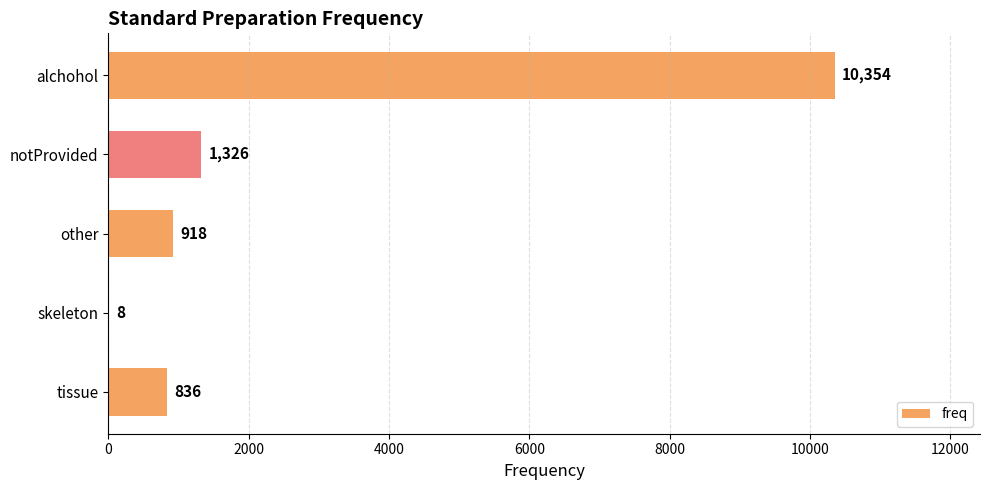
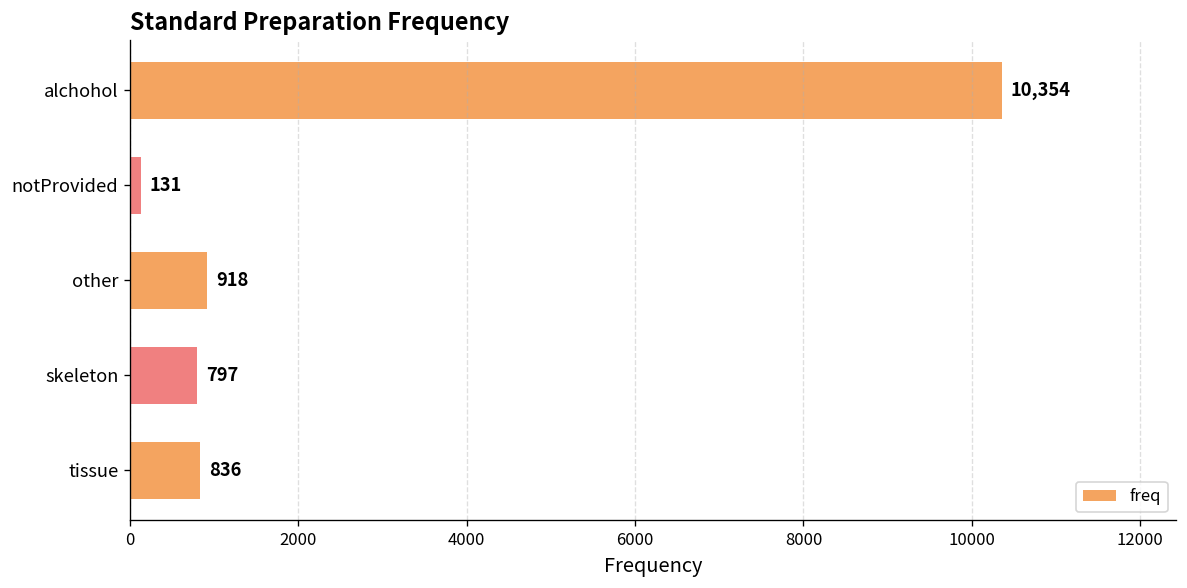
notProvided: 1,326 -> 131
skeleton: 8 -> 797
